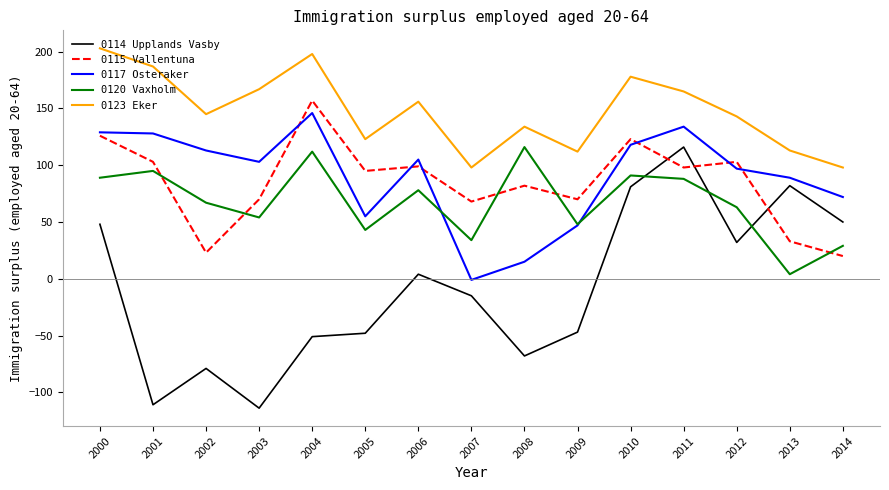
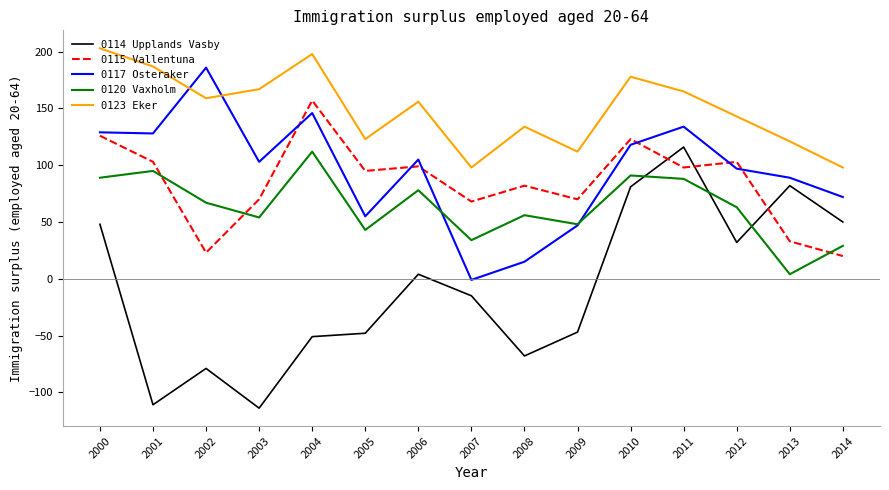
0117 Osteraker, 2002: 113 -> 186
0123 Eker, 2002: 145 -> 159
0120 Vaxholm, 2008: 116 -> 56
0123 Eker, 2013: 113 -> 121
